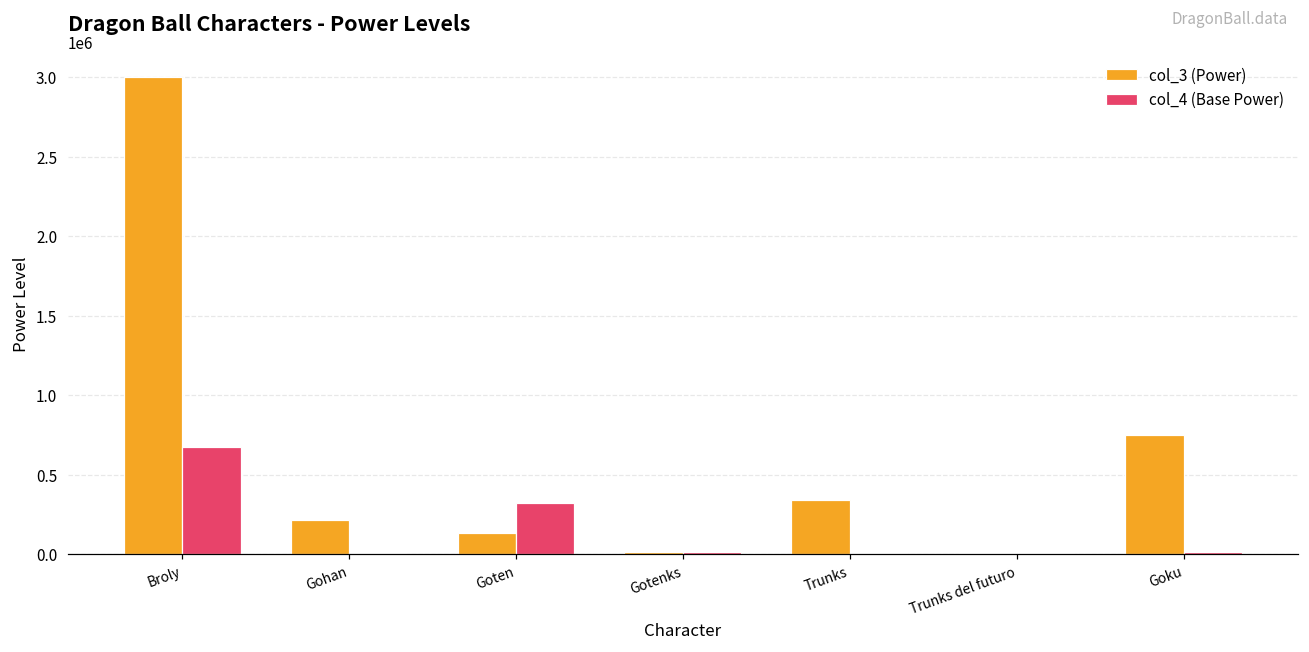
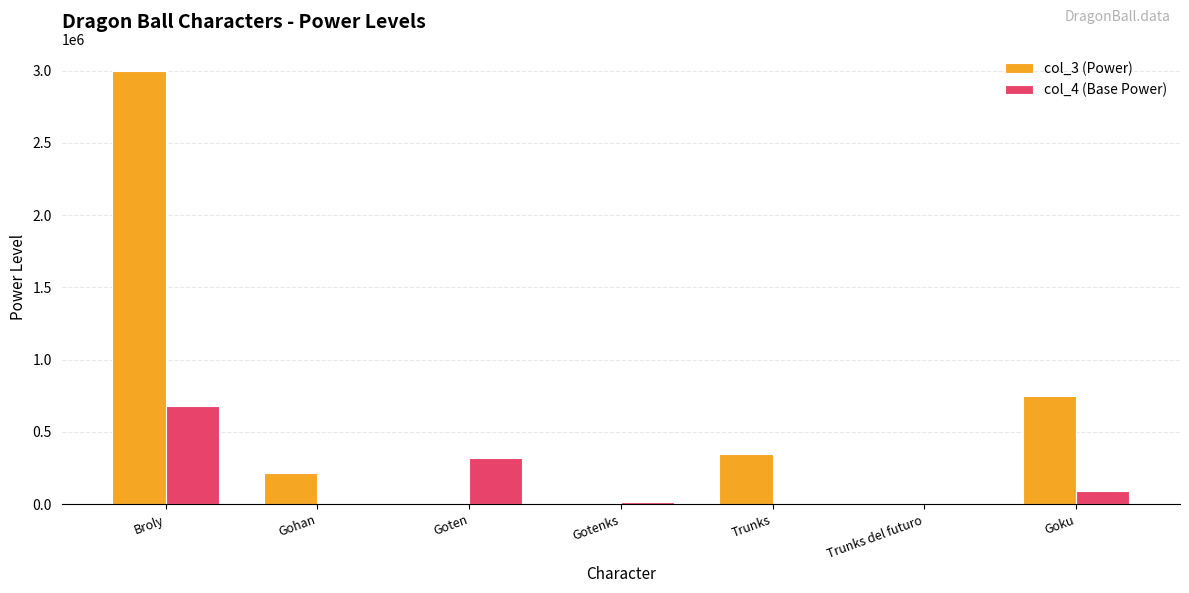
col_3 (Power), Goten: 140000 -> 0
col_4 (Base Power), Goku: 20000 -> 90000
